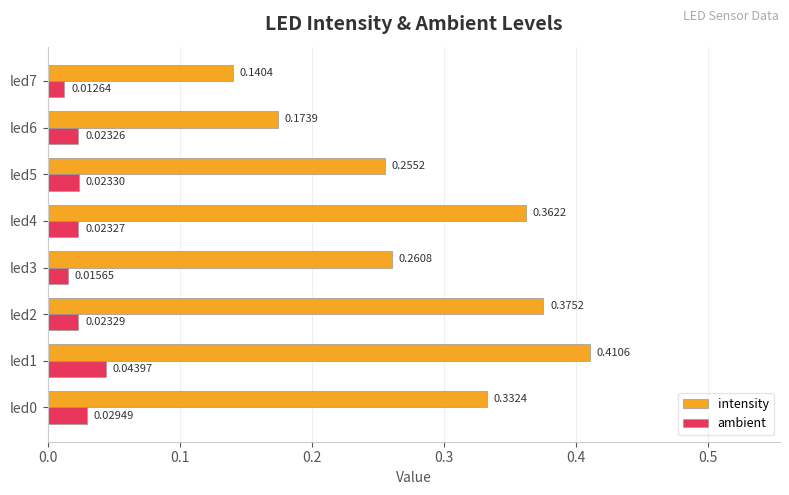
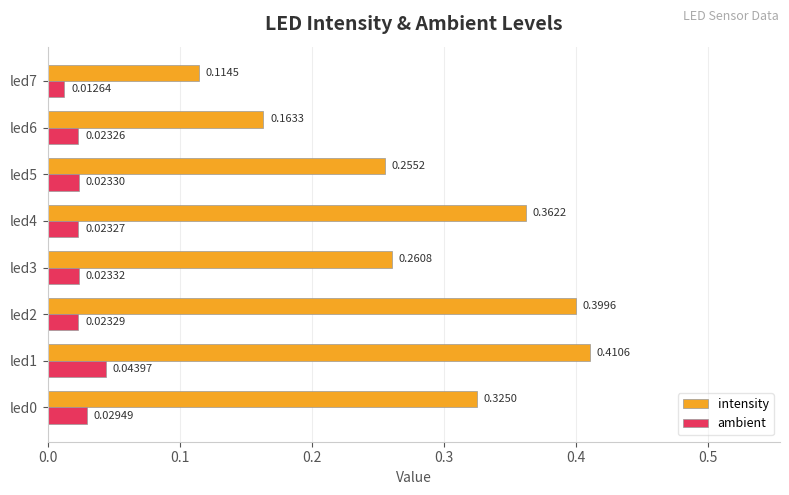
intensity, led7: 0.1404 -> 0.1145
intensity, led6: 0.1739 -> 0.1633
ambient, led3: 0.01565 -> 0.02332
intensity, led2: 0.3752 -> 0.3996
intensity, led0: 0.3324 -> 0.3250
